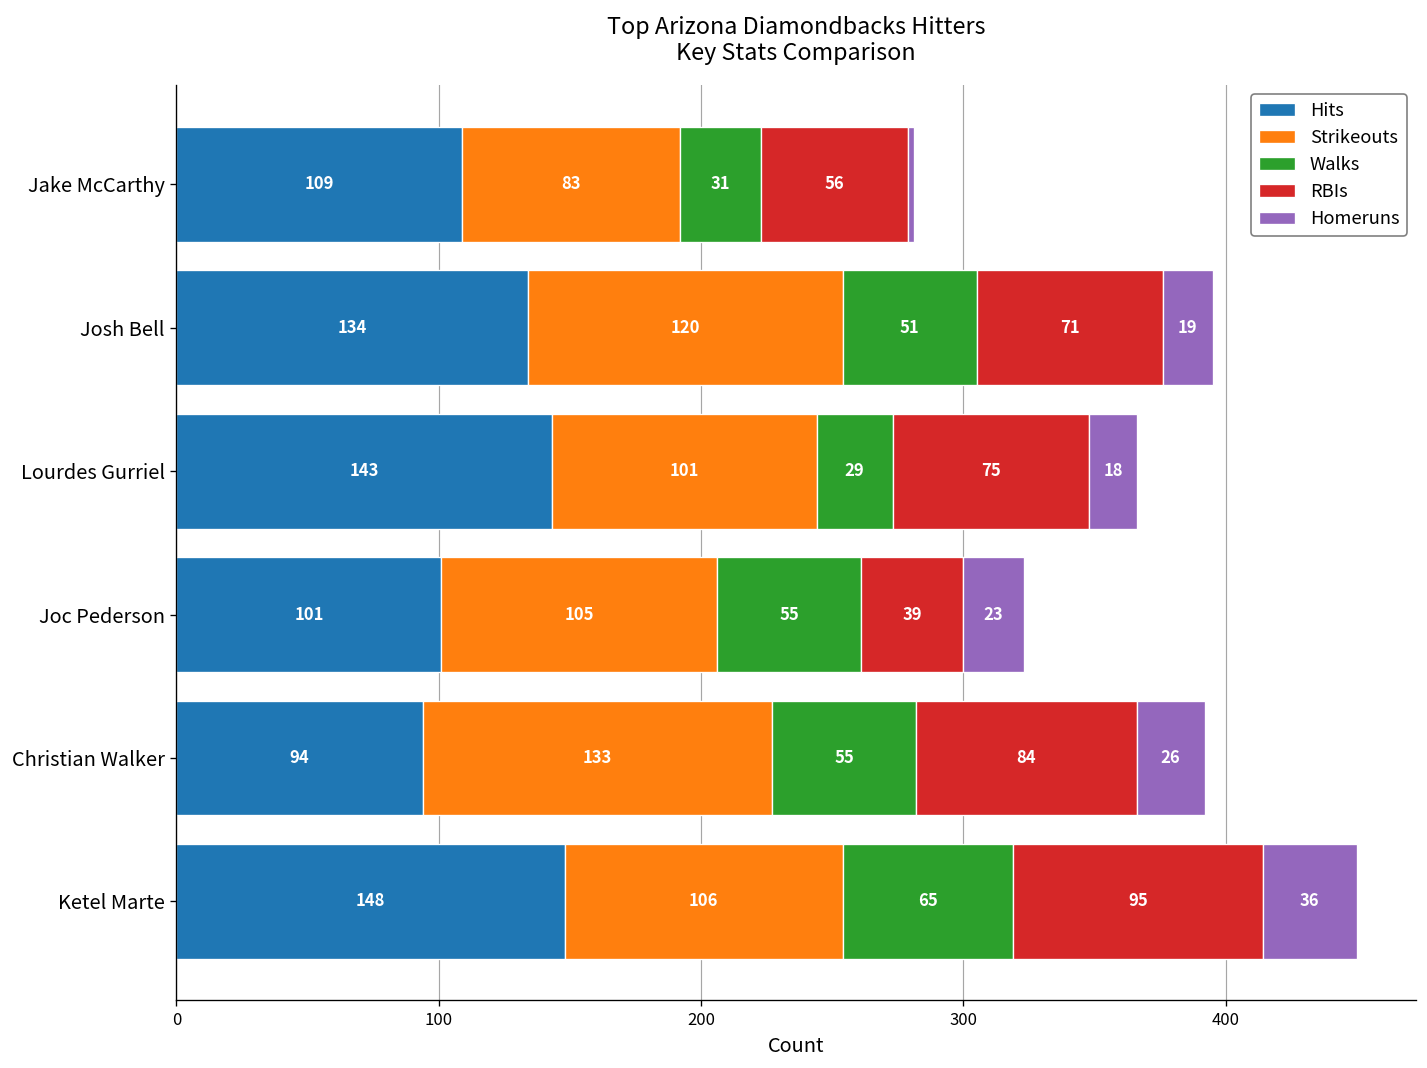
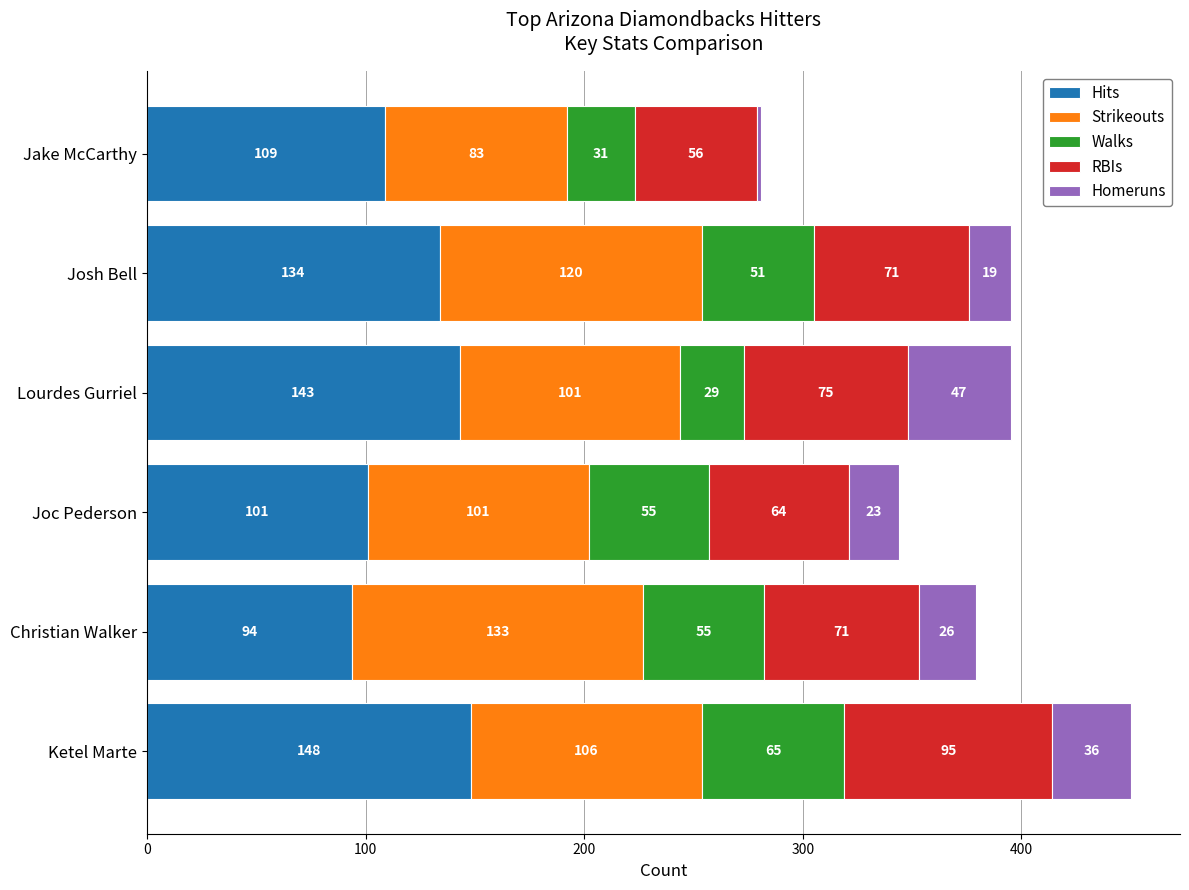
Homeruns, Lourdes Gurriel: 18 -> 47
Strikeouts, Joc Pederson: 105 -> 101
RBIs, Joc Pederson: 39 -> 64
RBIs, Christian Walker: 84 -> 71
